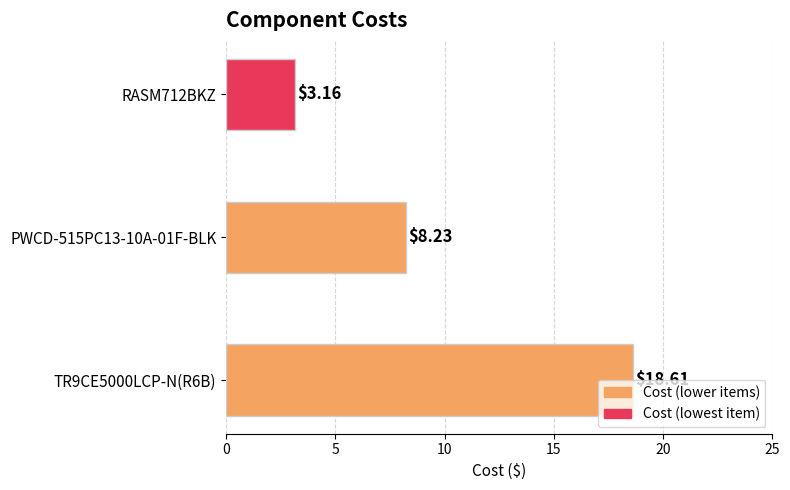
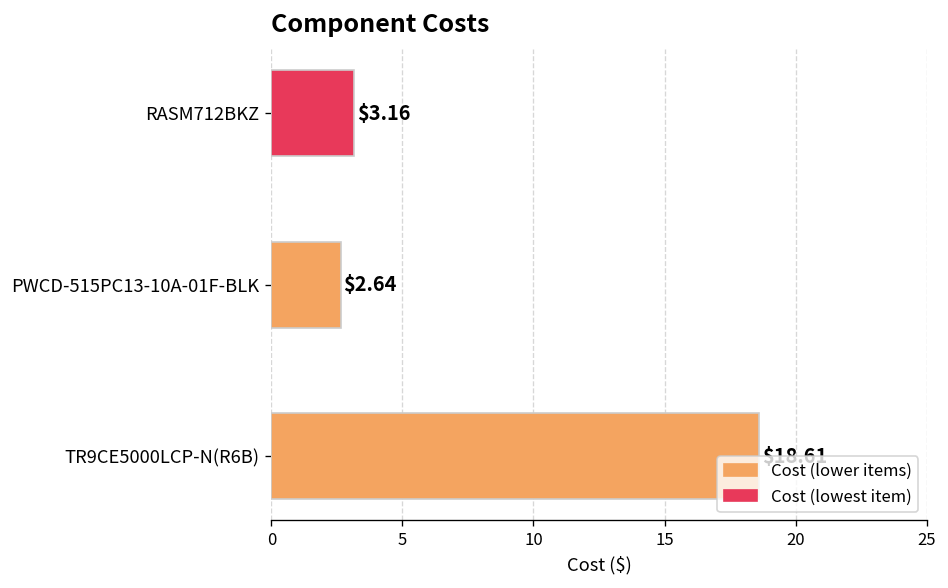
PWCD-515PC13-10A-01F-BLK: $8.23 -> $2.64
